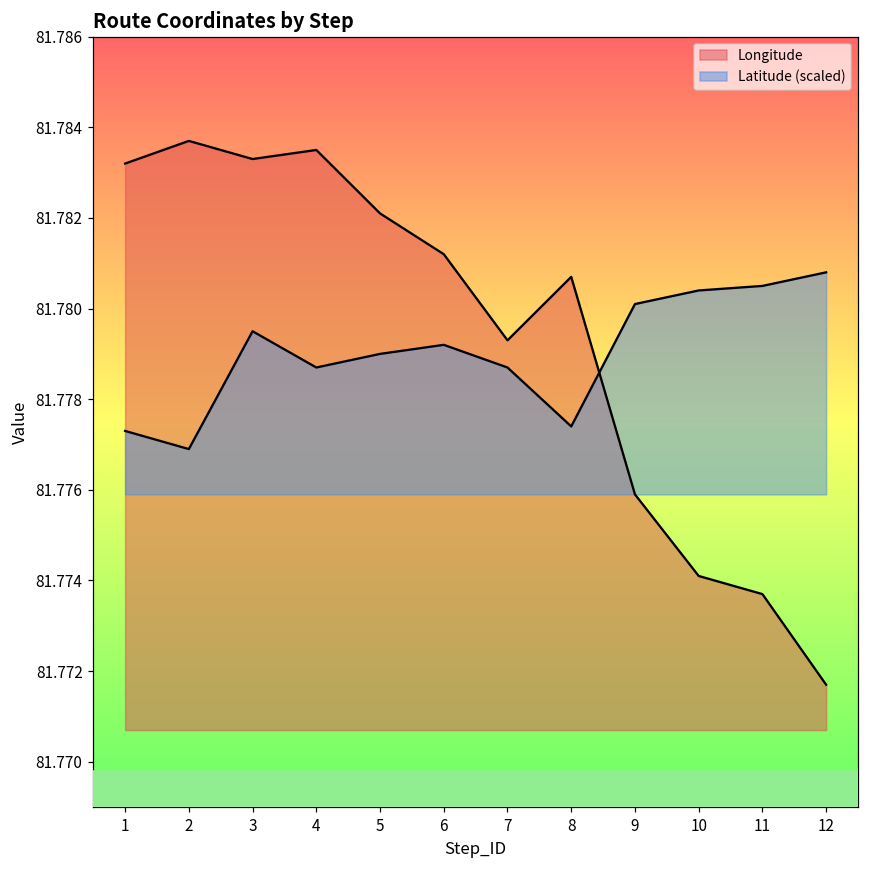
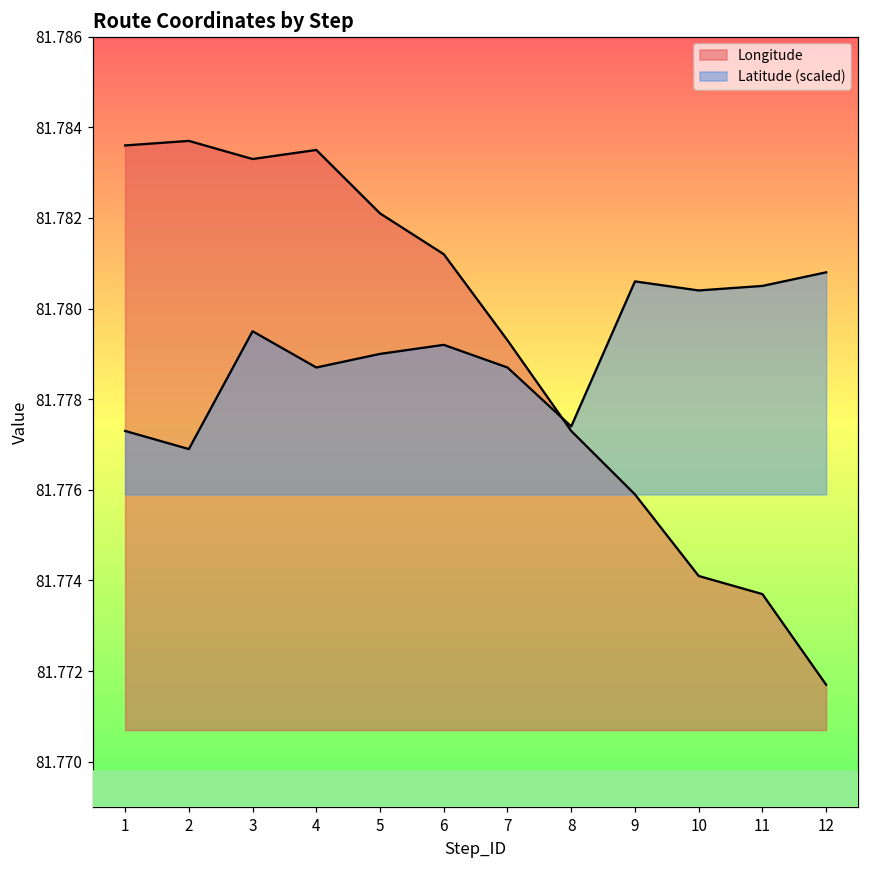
Longitude, 1: 81.7832 -> 81.7836
Longitude, 8: 81.7807 -> 81.7773
Latitude (scaled), 9: 81.7801 -> 81.7806
